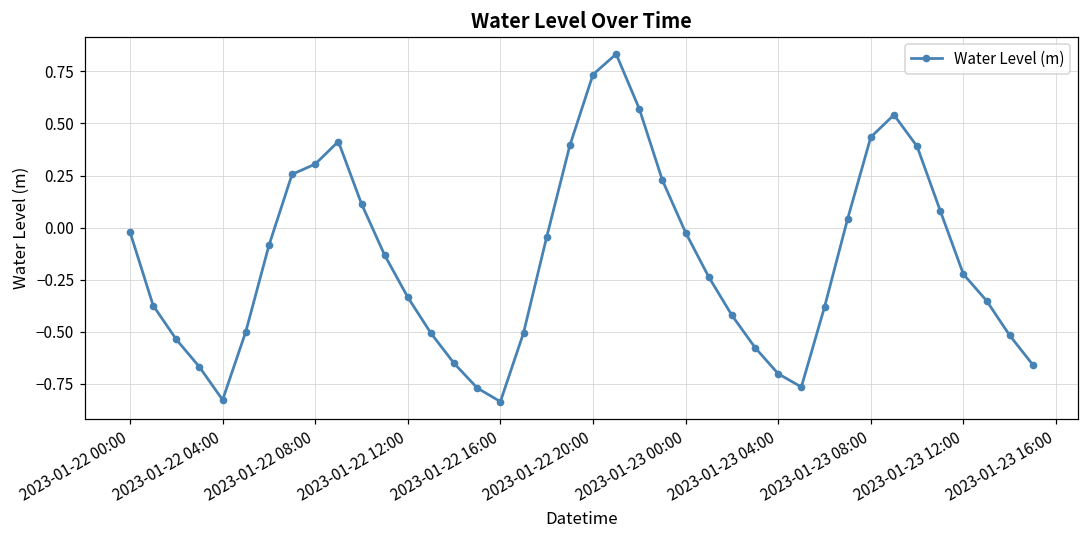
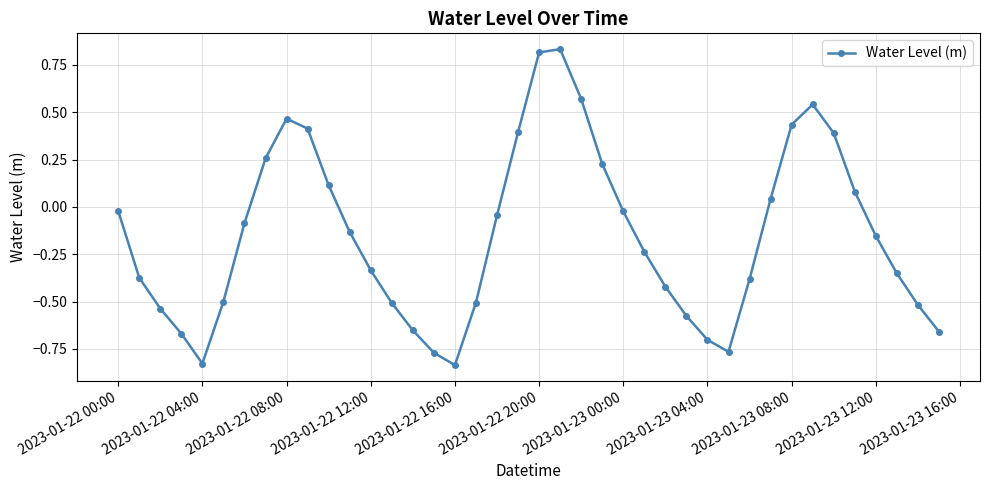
2023-01-22 08:00: 0.30 -> 0.47
2023-01-22 20:00: 0.74 -> 0.82
2023-01-23 12:00: -0.22 -> -0.15
